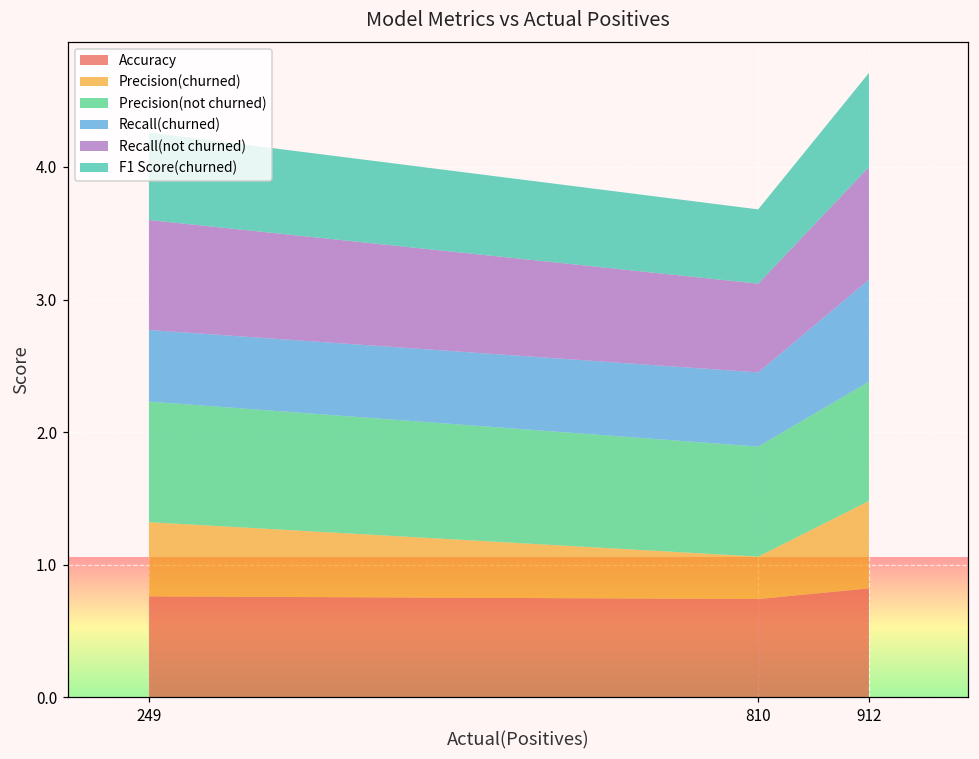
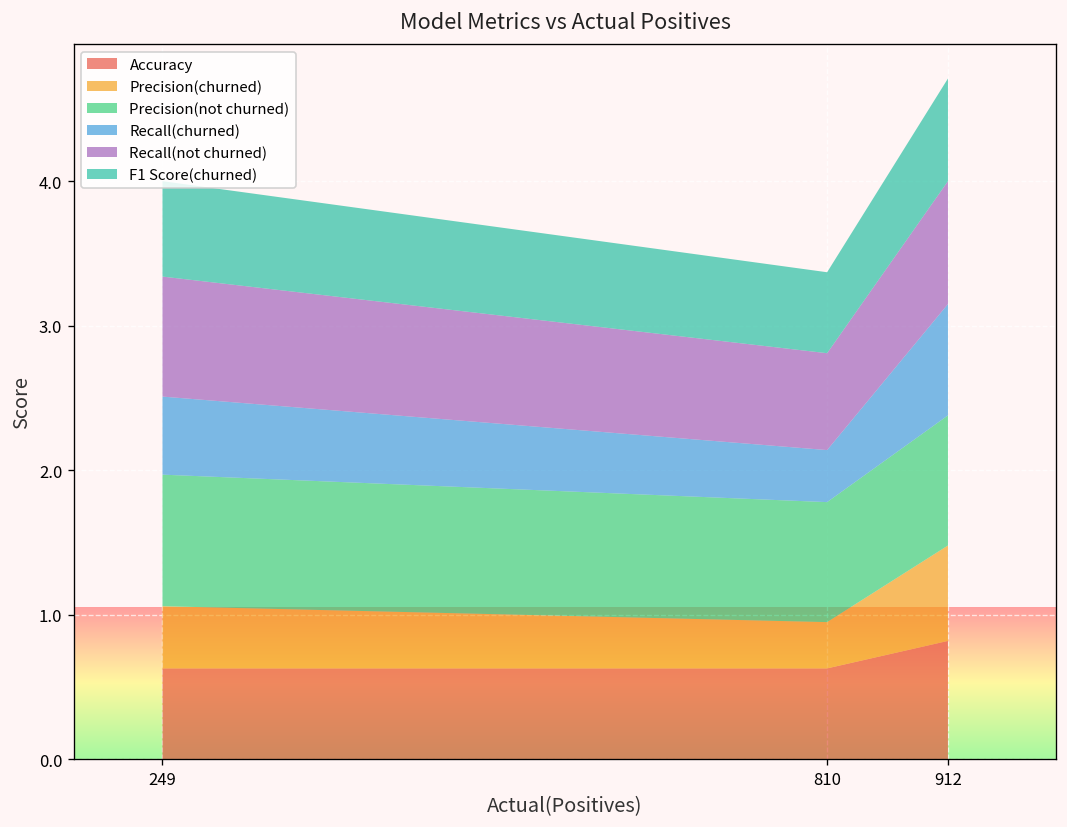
Accuracy, 249: 0.76 -> 0.63
Precision(churned), 249: 0.56 -> 0.43
Accuracy, 810: 0.74 -> 0.63
Recall(churned), 810: 0.56 -> 0.36
